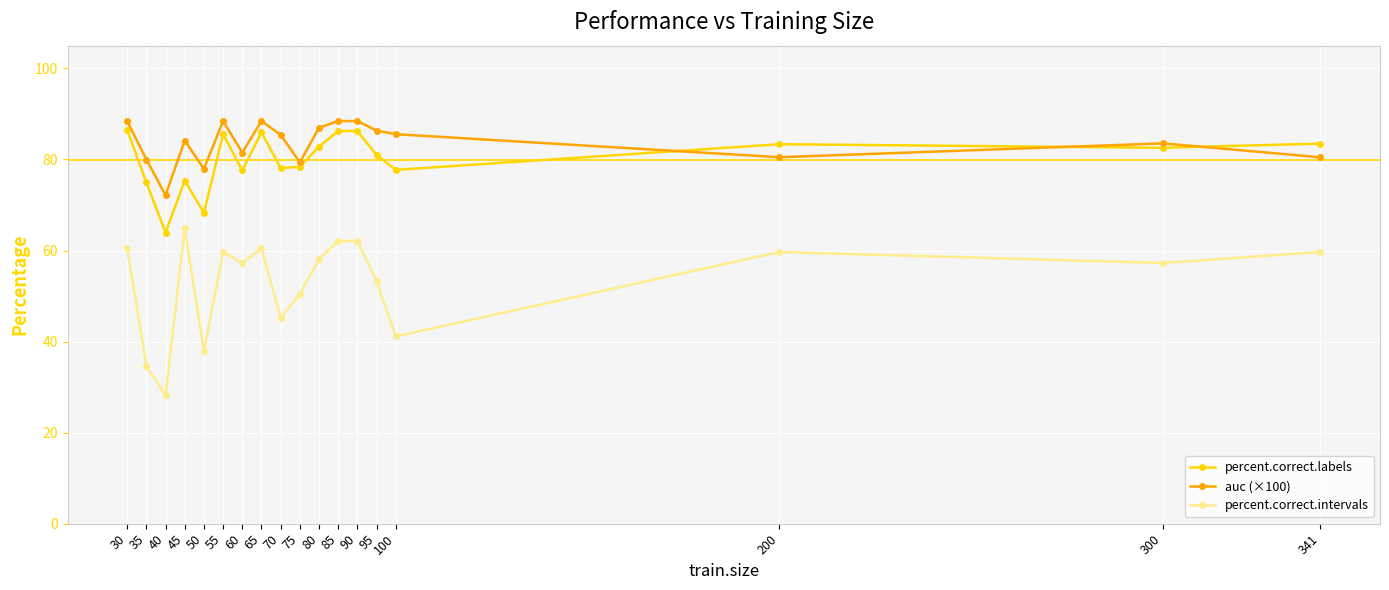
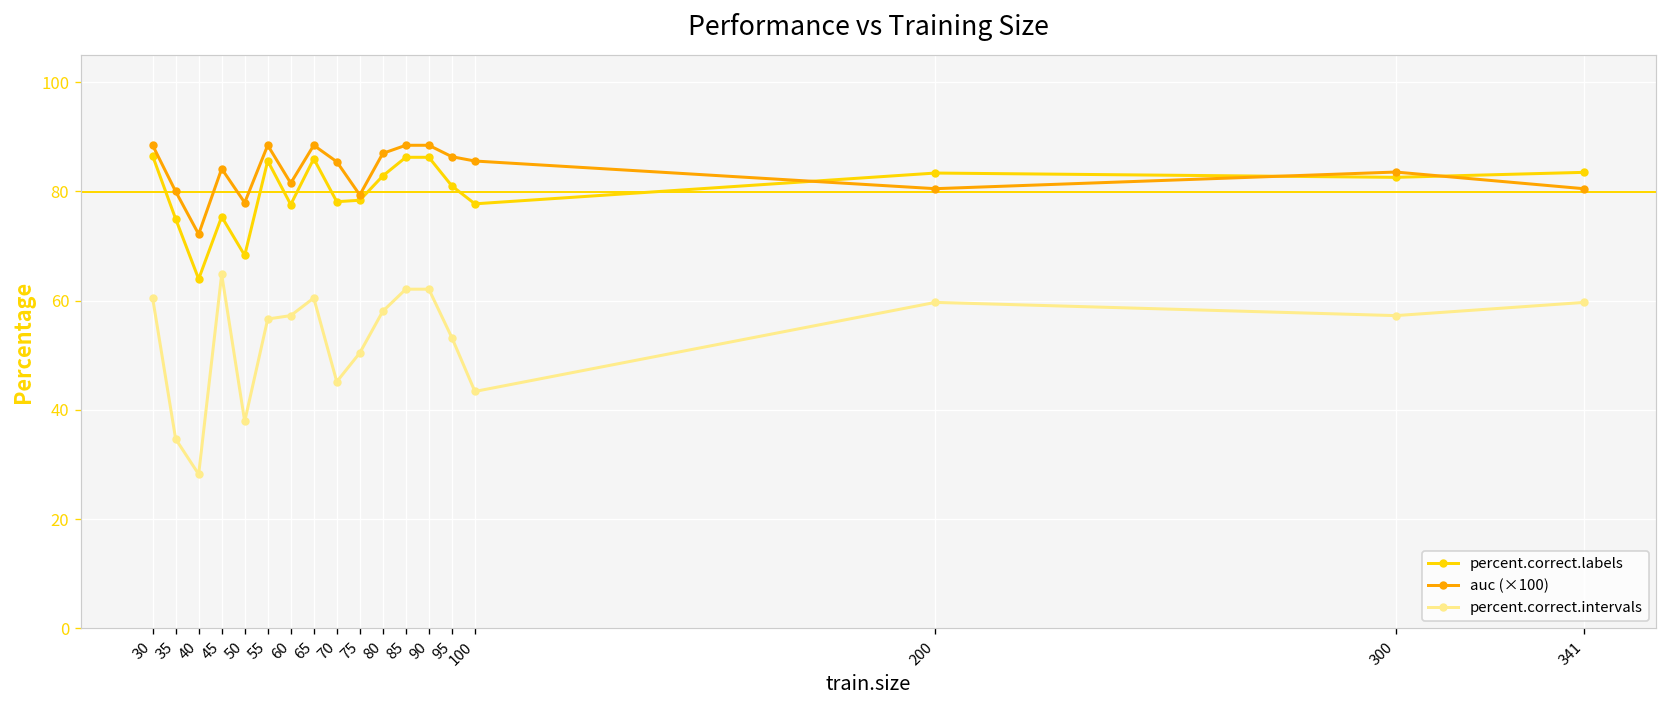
percent.correct.intervals, 55: 60 -> 57
percent.correct.intervals, 100: 41 -> 43
